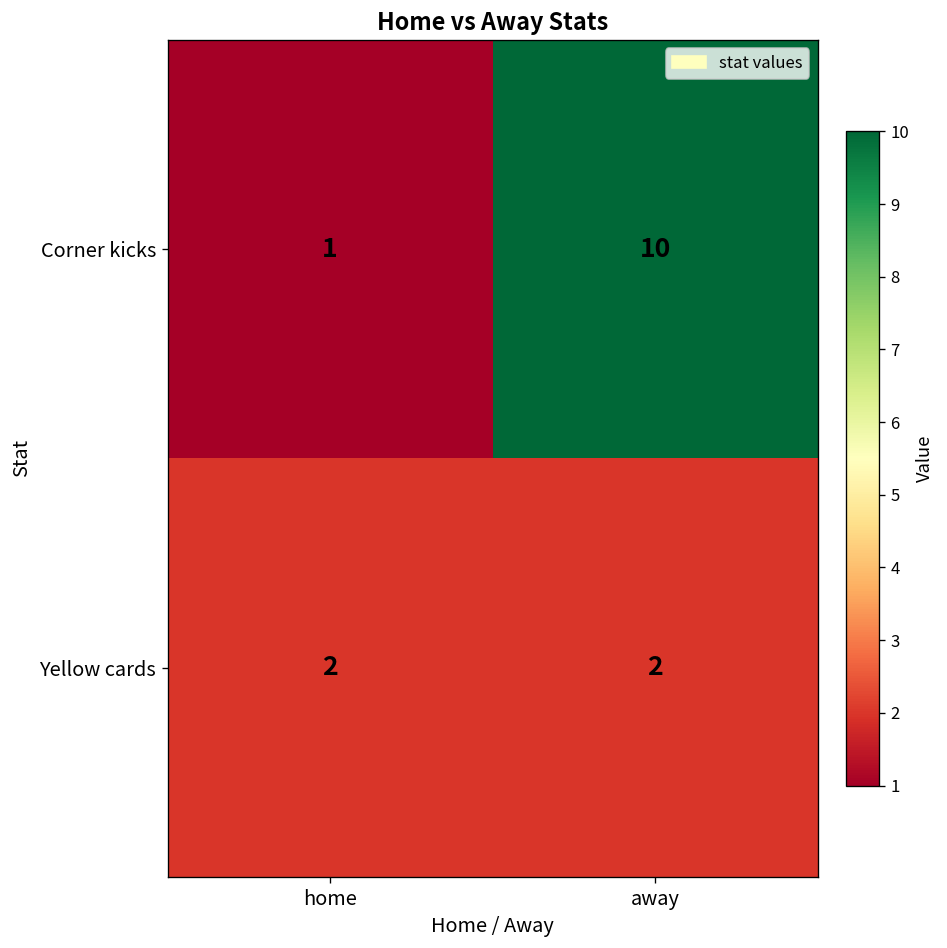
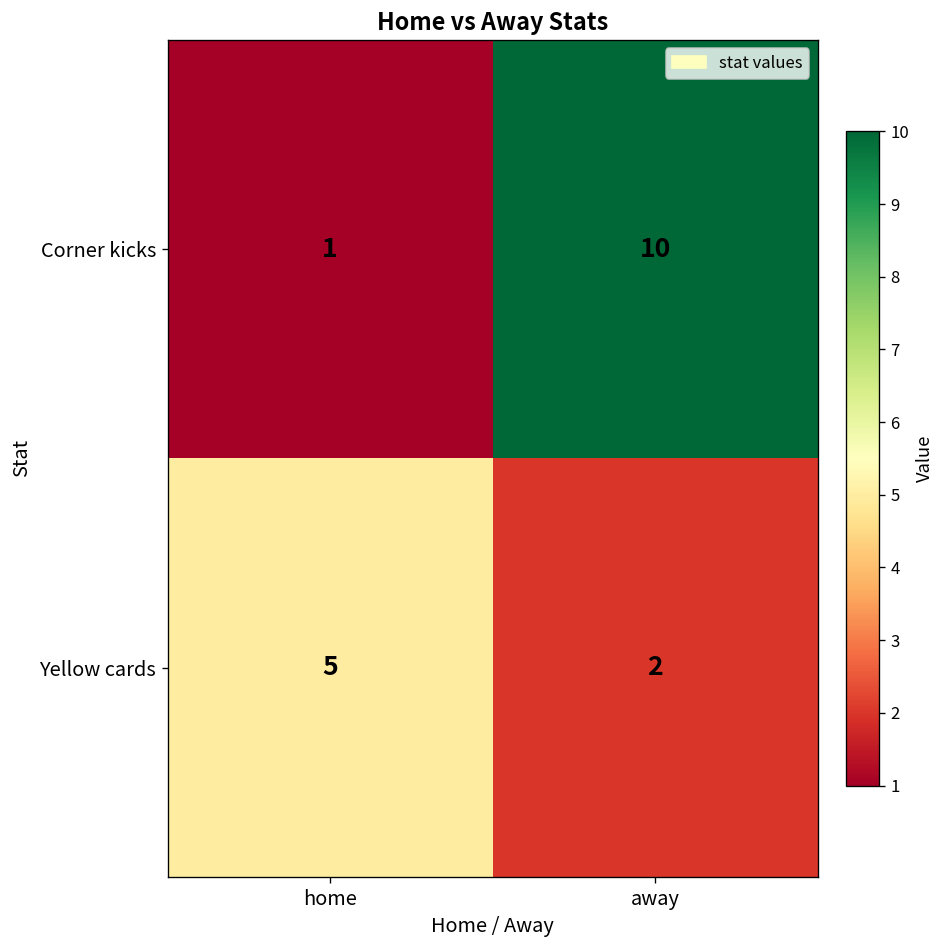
Yellow cards, home: 2 -> 5
